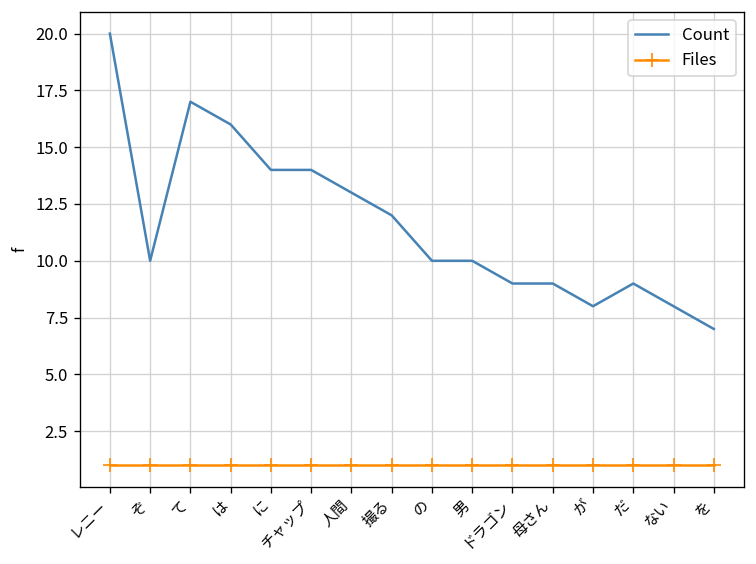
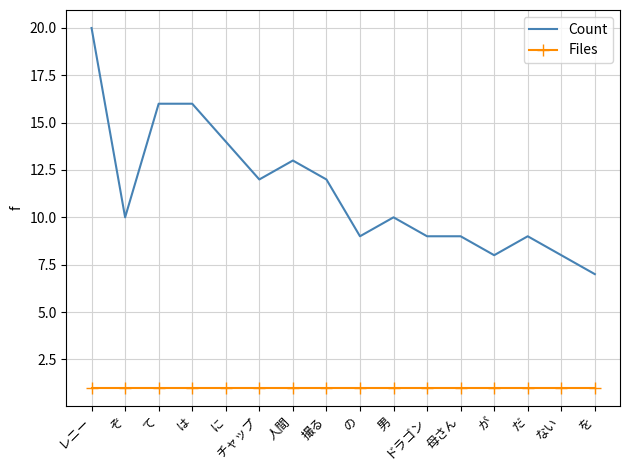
Count, て: 17 -> 16
Count, チャップ: 14 -> 12
Count, の: 10 -> 9
